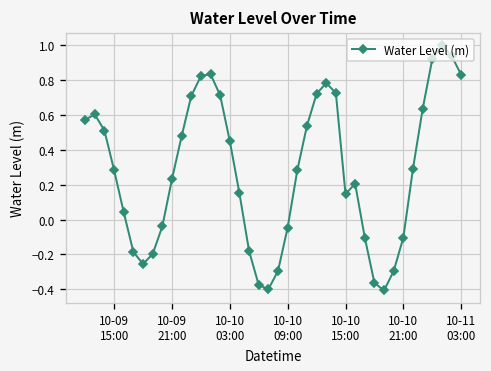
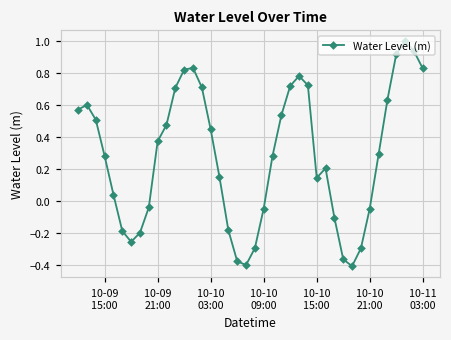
10-09 21:00: 0.23 -> 0.37
10-10 21:00: -0.10 -> -0.05
